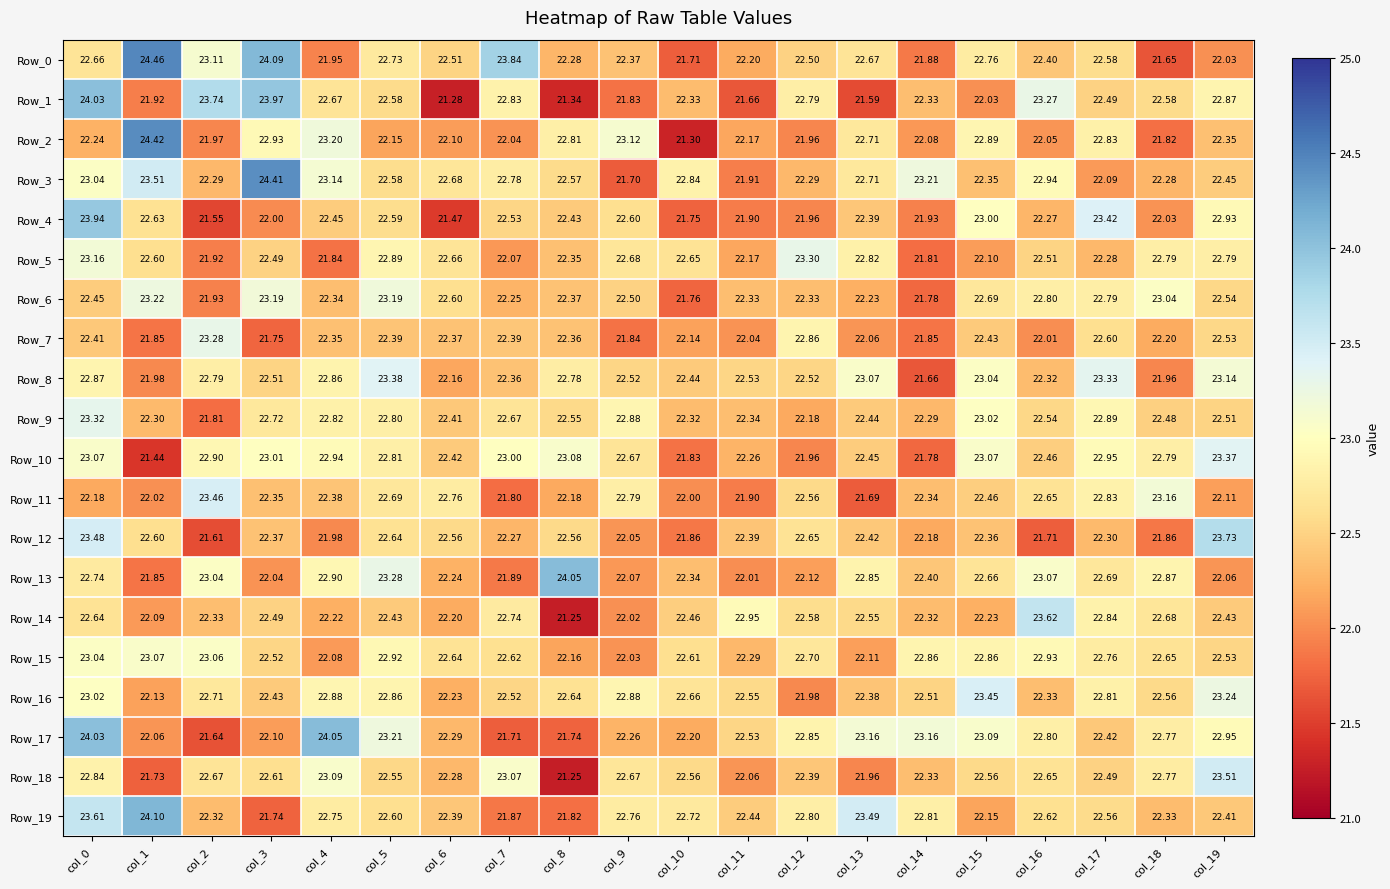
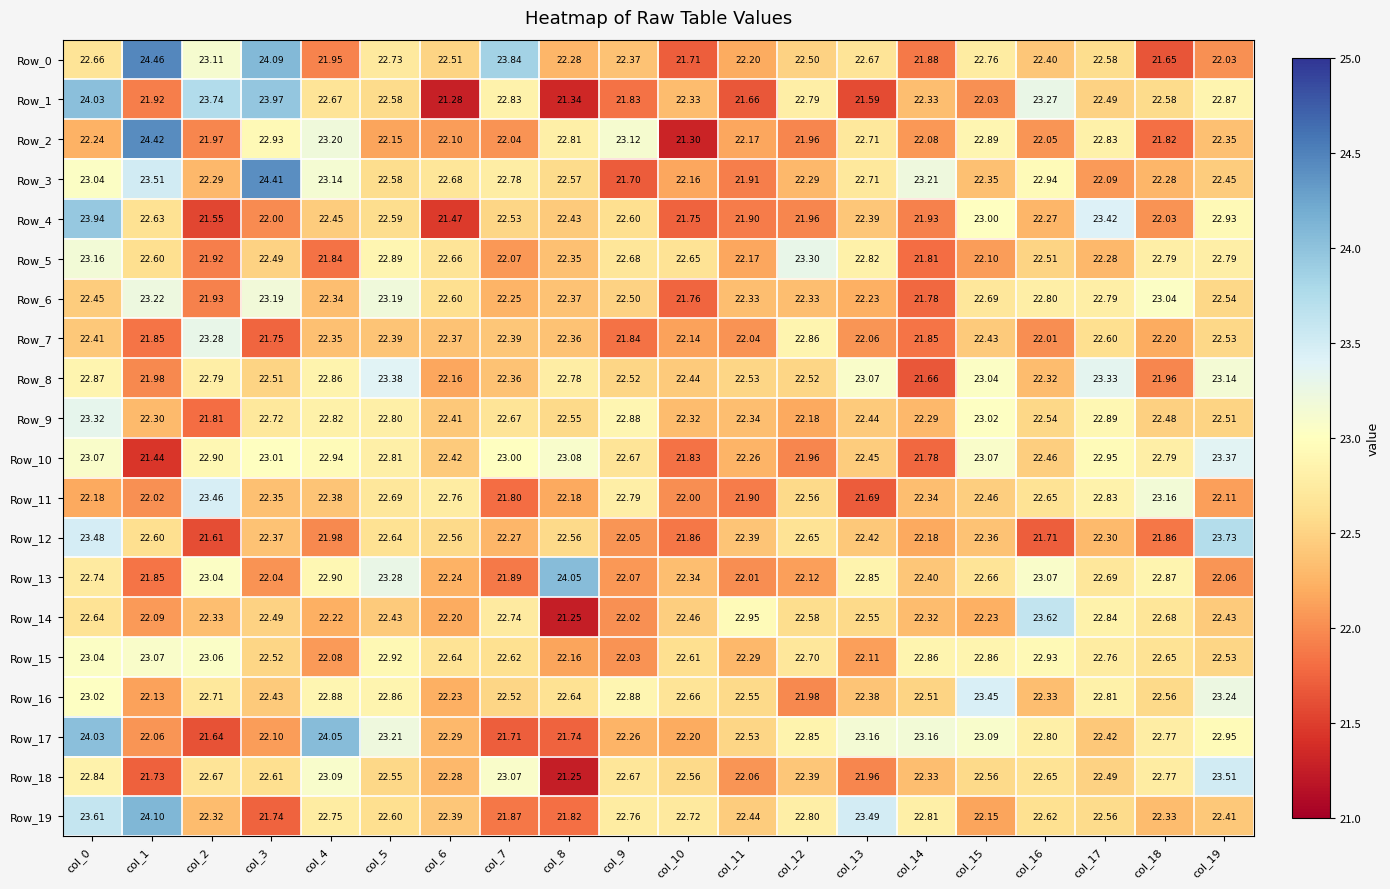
Row_3, col_10: 22.84 -> 22.16
